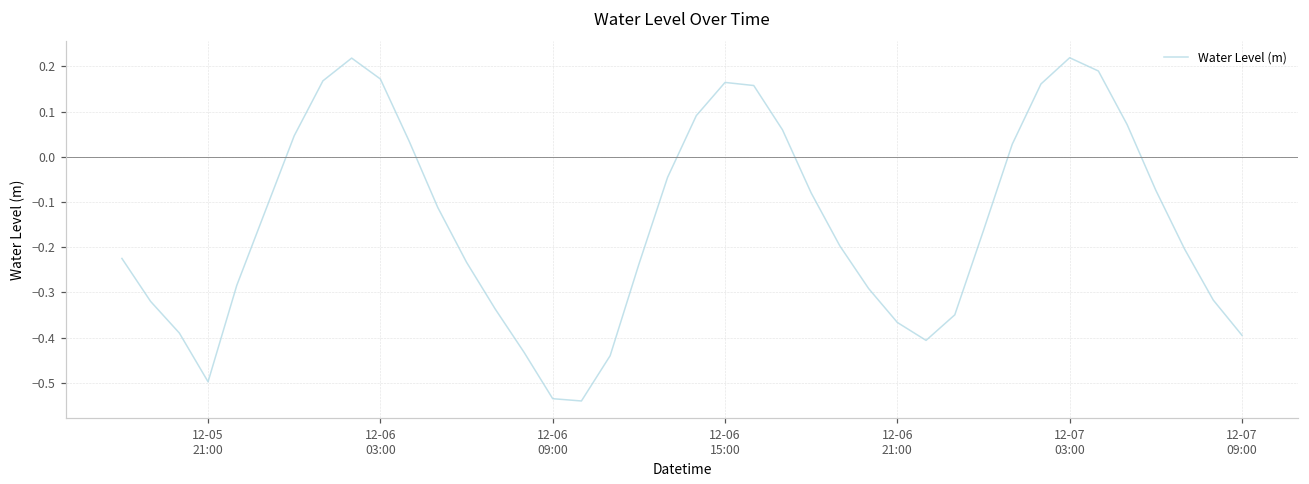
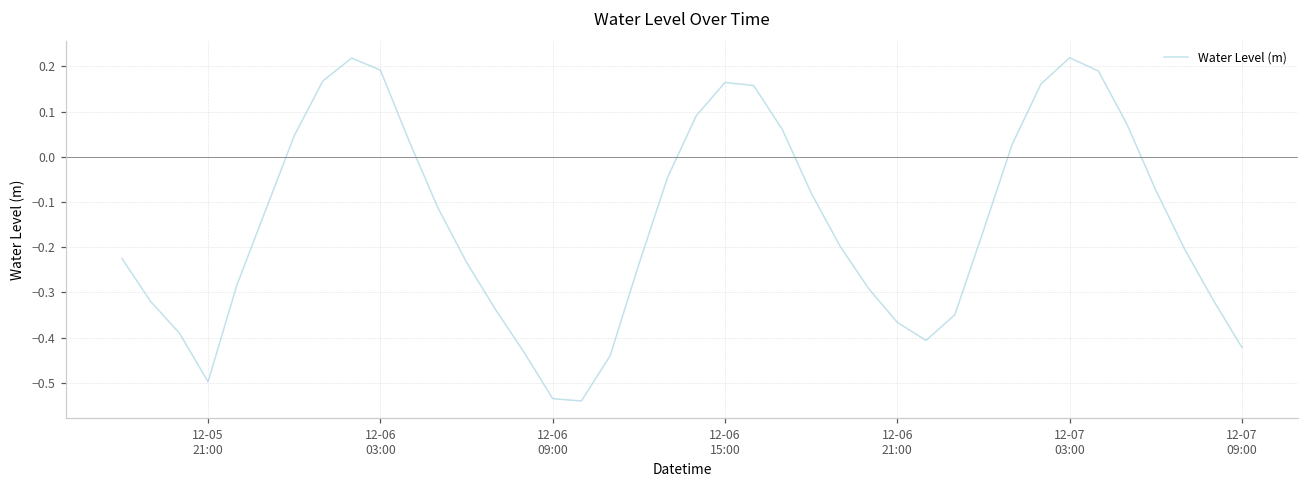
12-06 03:00: 0.17 -> 0.19
12-07 09:00: -0.39 -> -0.42
